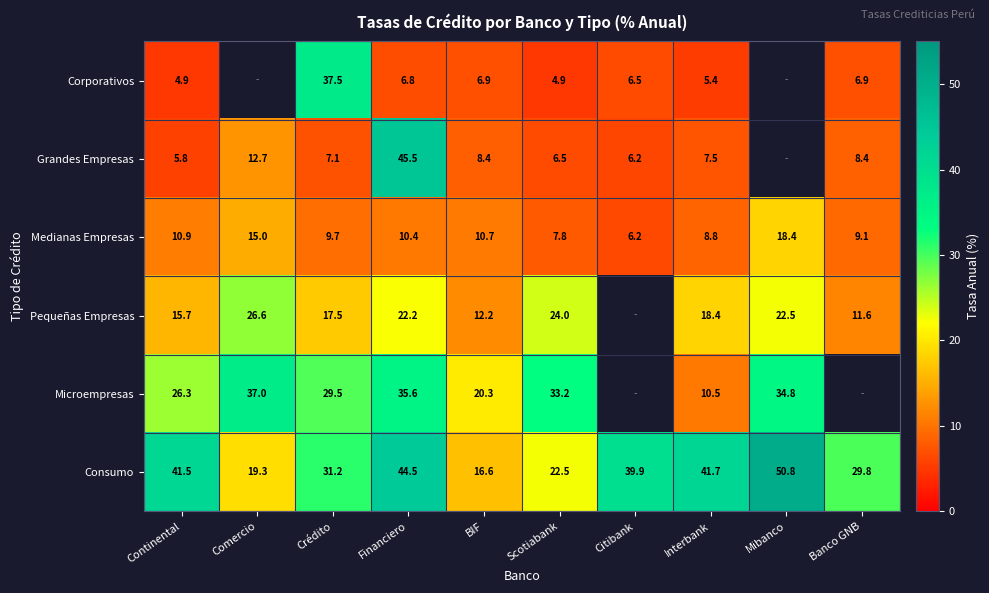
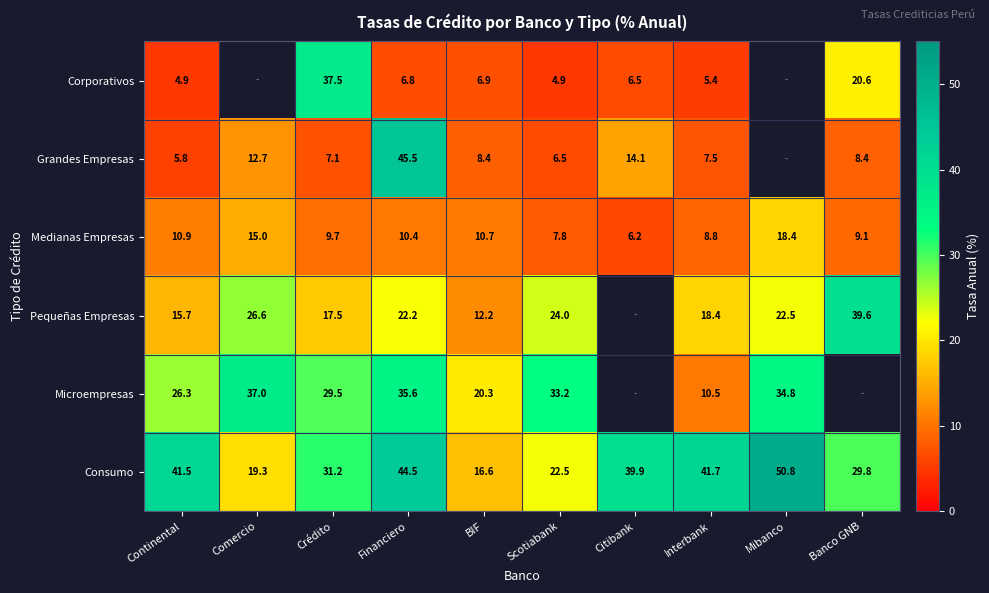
Corporativos, Banco GNB: 6.9 -> 20.6
Grandes Empresas, Citibank: 6.2 -> 14.1
Pequeñas Empresas, Banco GNB: 11.6 -> 39.6
